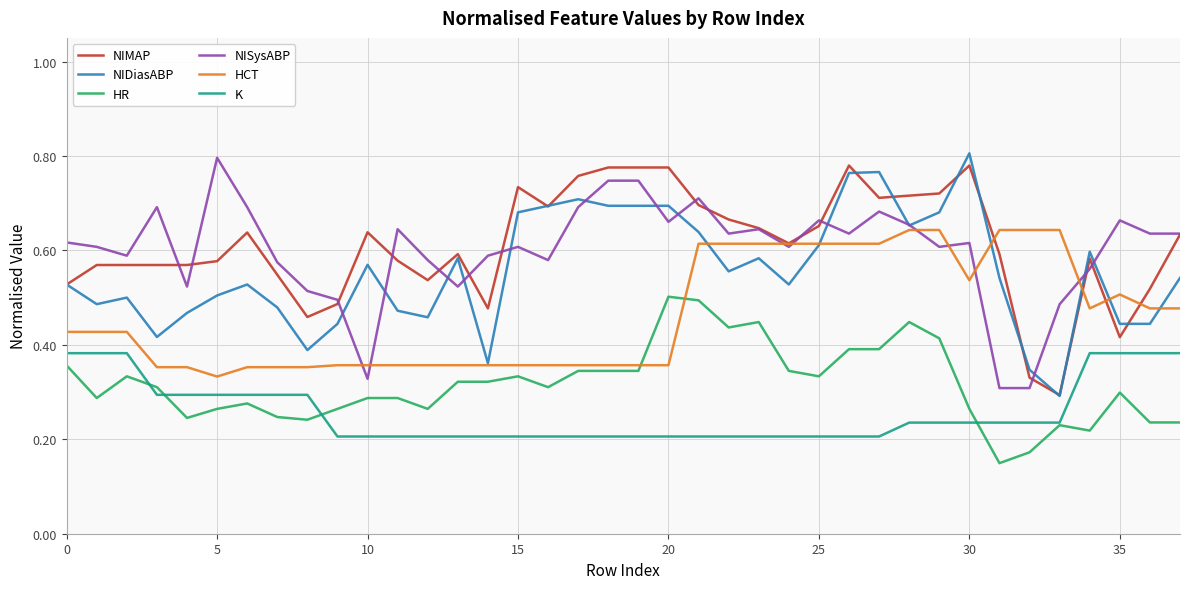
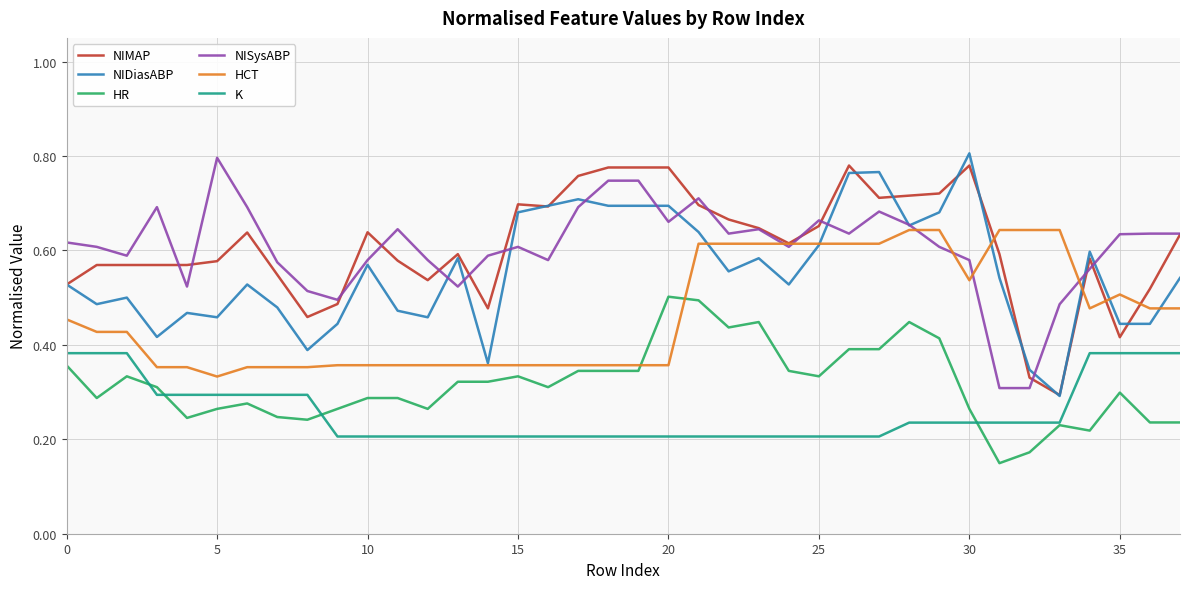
HCT, 0: 0.43 -> 0.45
NIDiasABP, 5: 0.50 -> 0.46
NISysABP, 10: 0.33 -> 0.58
NIMAP, 15: 0.73 -> 0.70
NISysABP, 30: 0.62 -> 0.58
NISysABP, 35: 0.66 -> 0.63
